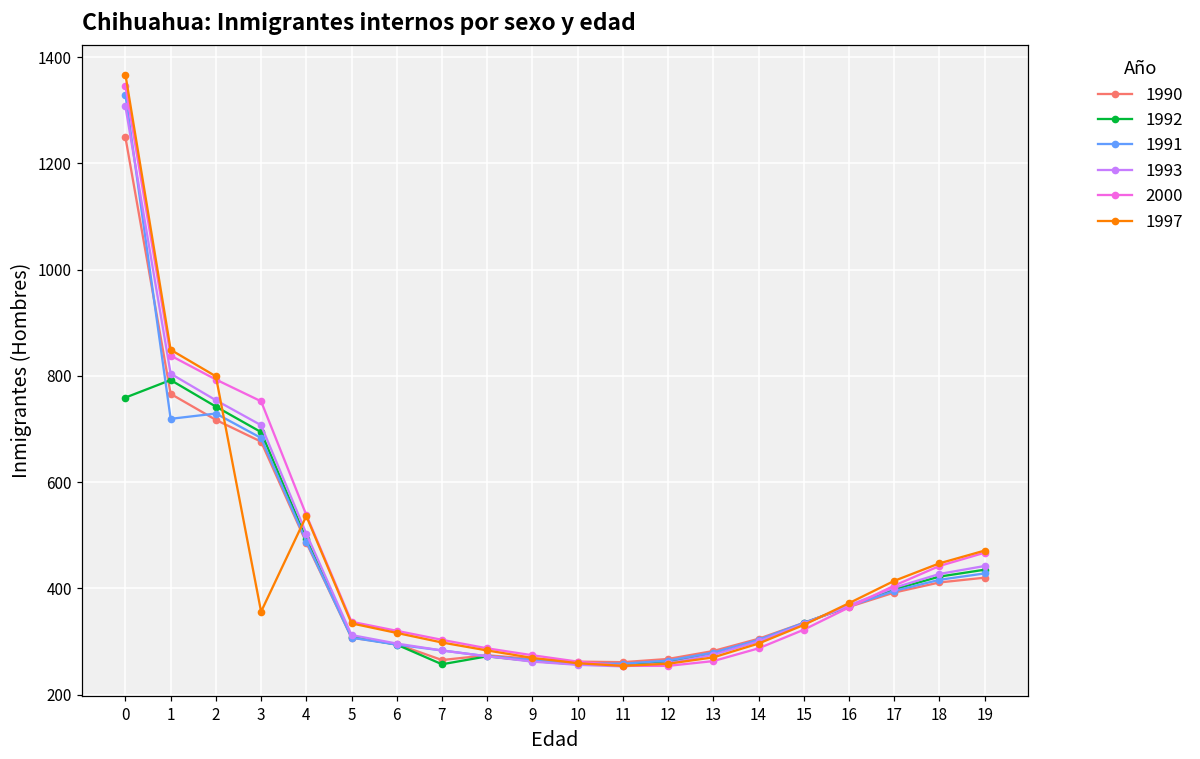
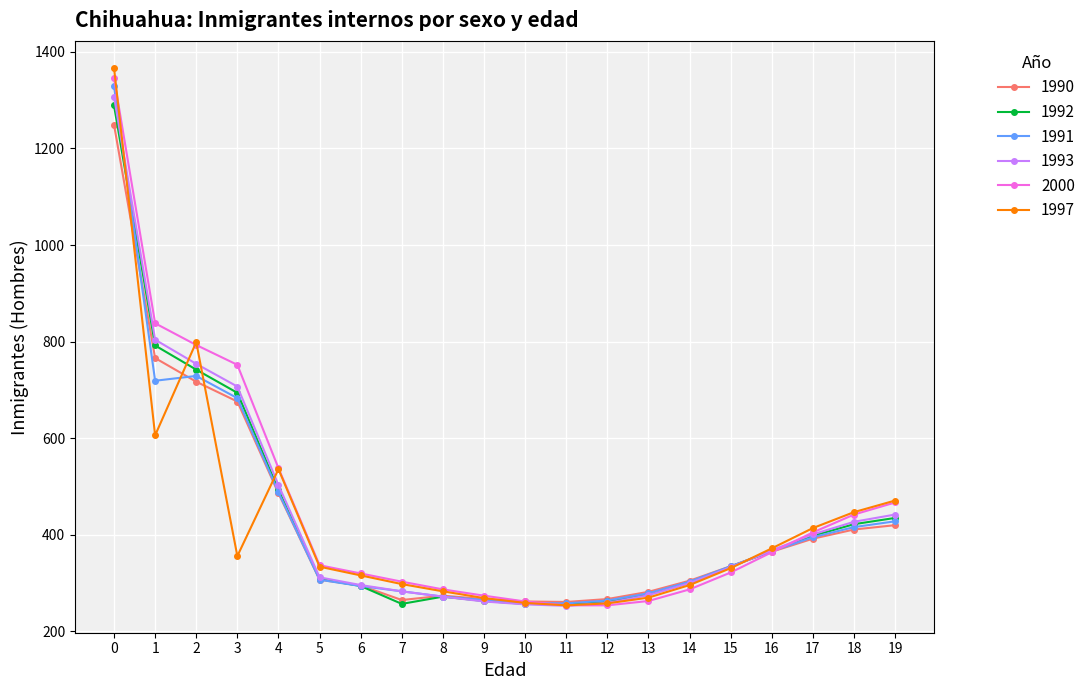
1992, 0: 760 -> 1290
1997, 1: 850 -> 610
